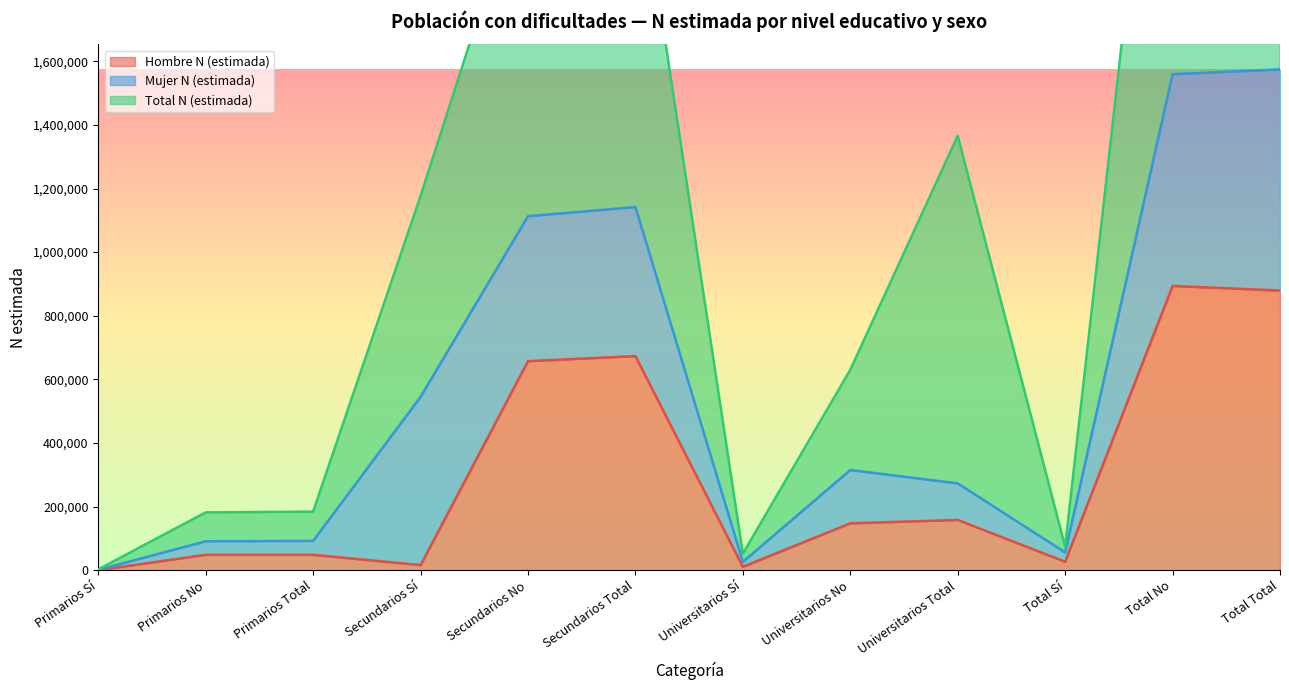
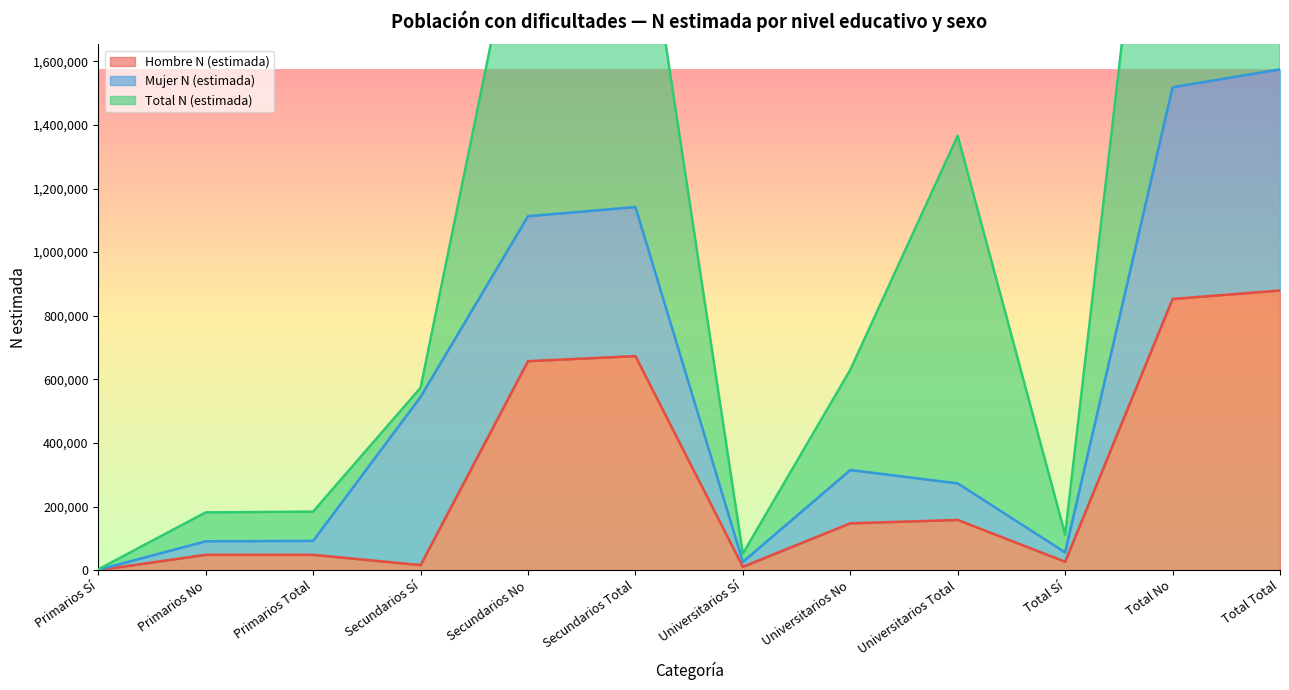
Total N (estimada), Secundarios Sí: 630,000 -> 30,000
Total N (estimada), Total Sí: 20,000 -> 60,000
Hombre N (estimada), Total No: 890,000 -> 850,000
